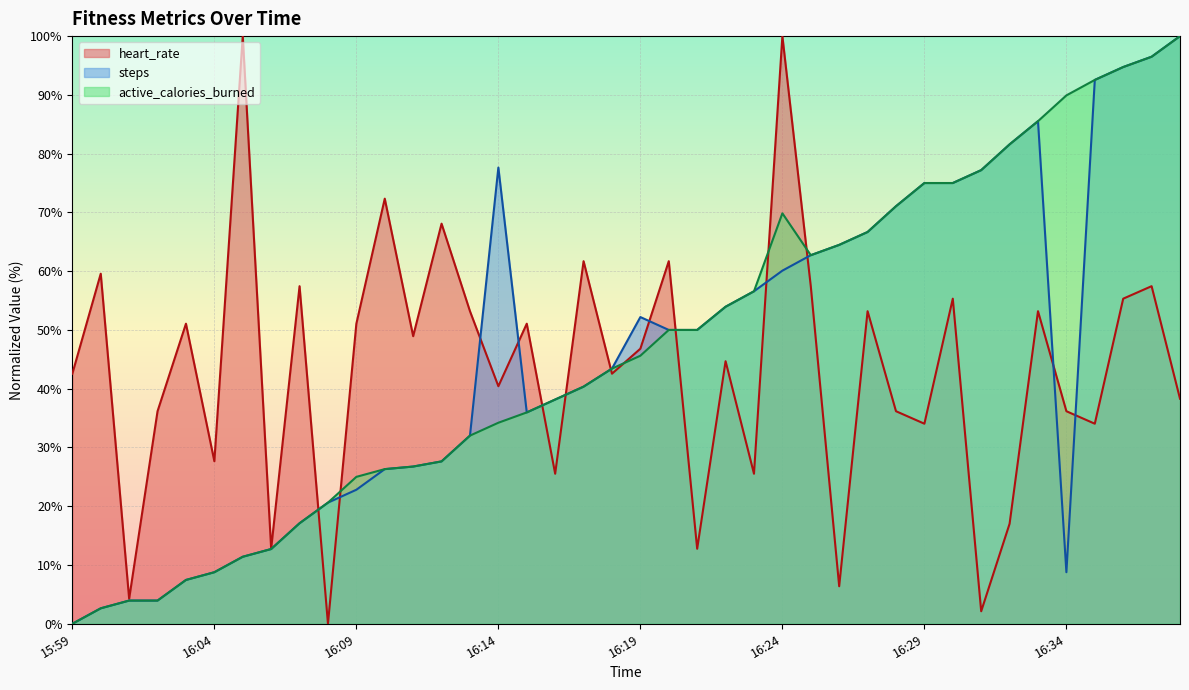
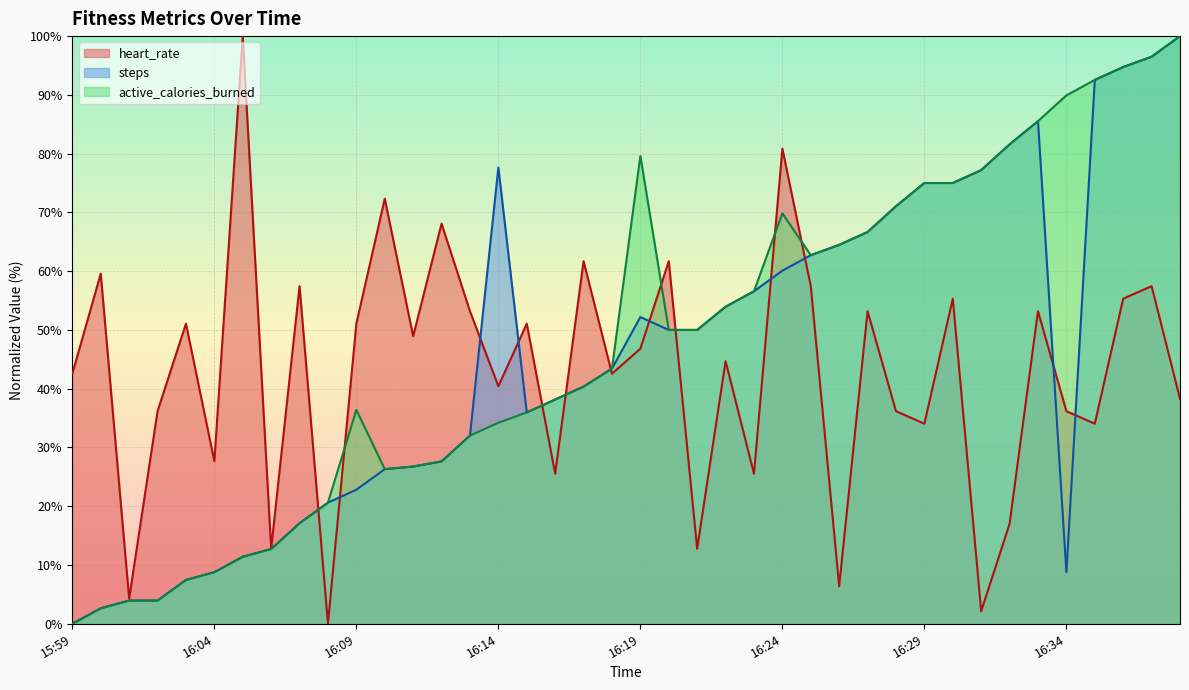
active_calories_burned, 16:09: 25% -> 36%
active_calories_burned, 16:19: 46% -> 80%
heart_rate, 16:24: 100% -> 81%
